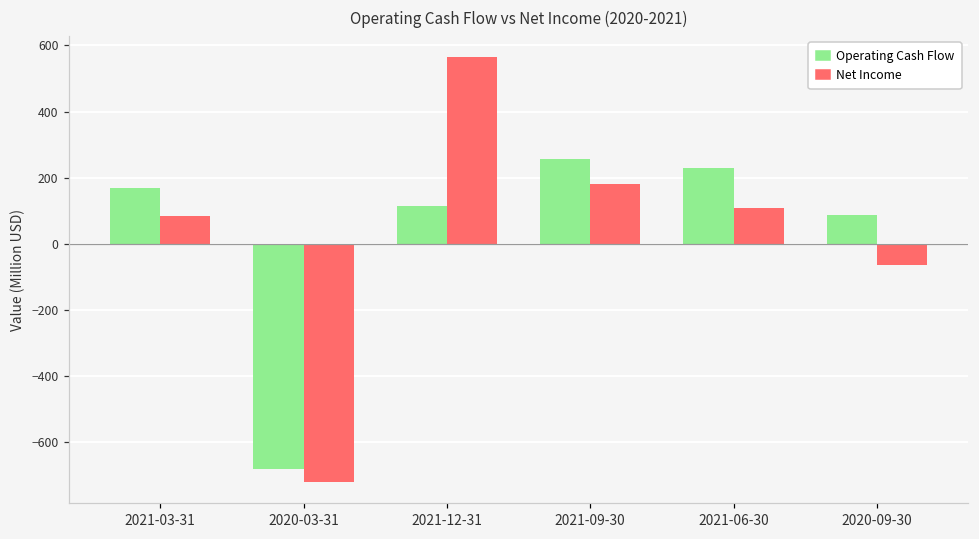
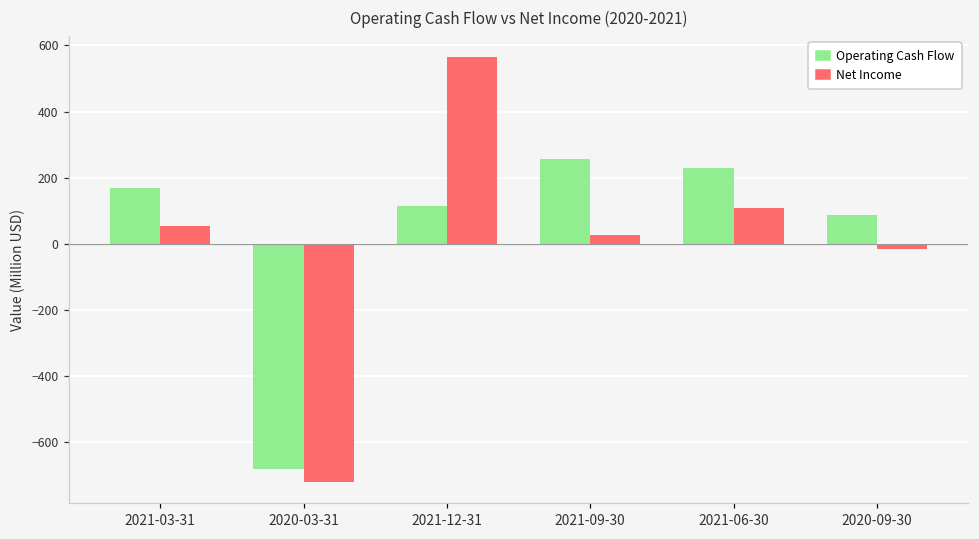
Net Income, 2021-03-31: 80 -> 50
Net Income, 2021-09-30: 180 -> 30
Net Income, 2020-09-30: -70 -> -20
